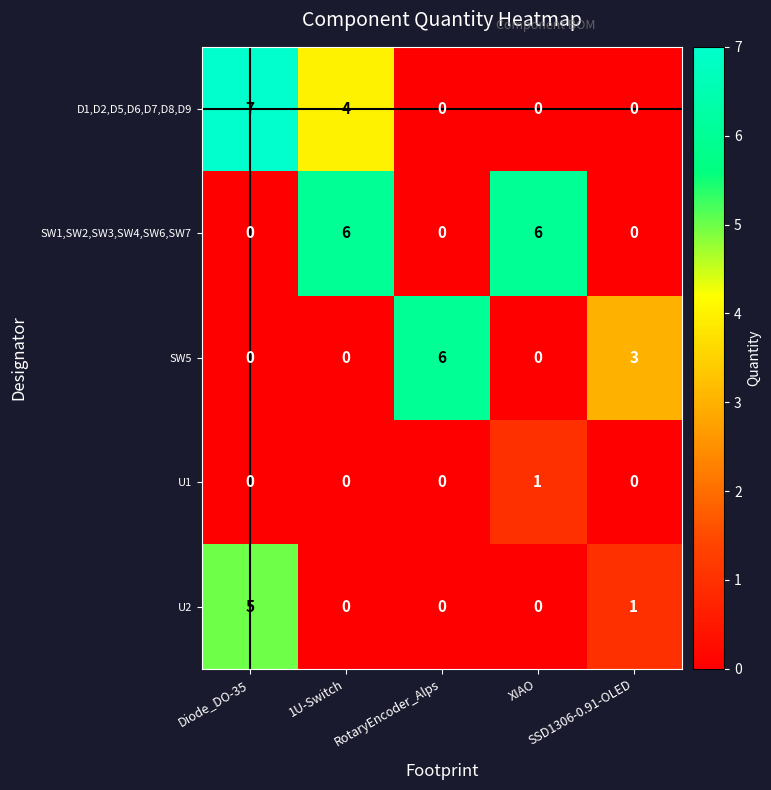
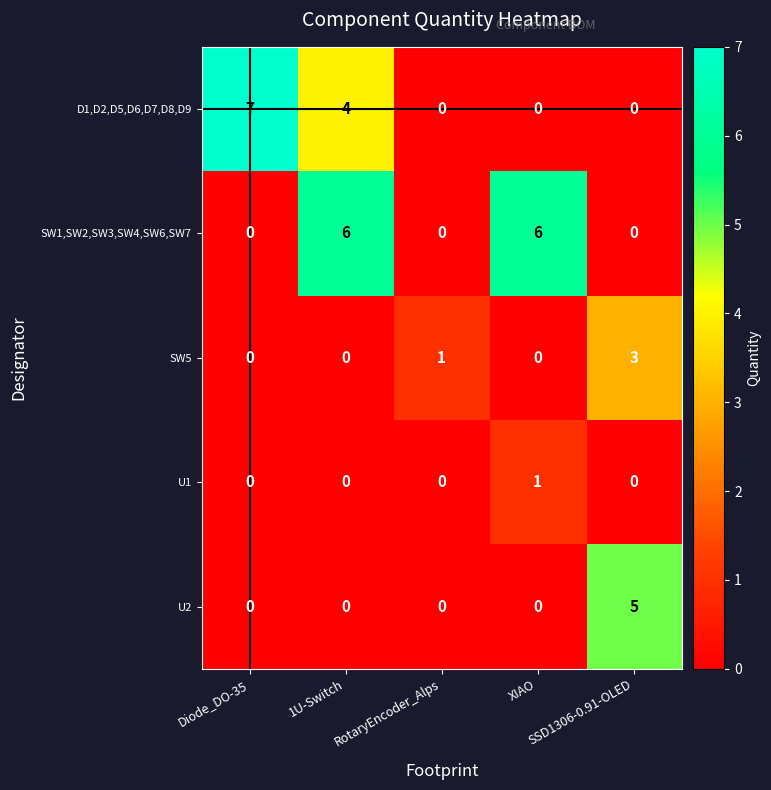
SW5, RotaryEncoder_Alps: 6 -> 1
U2, Diode_DO-35: 5 -> 0
U2, SSD1306-0.91-OLED: 1 -> 5
